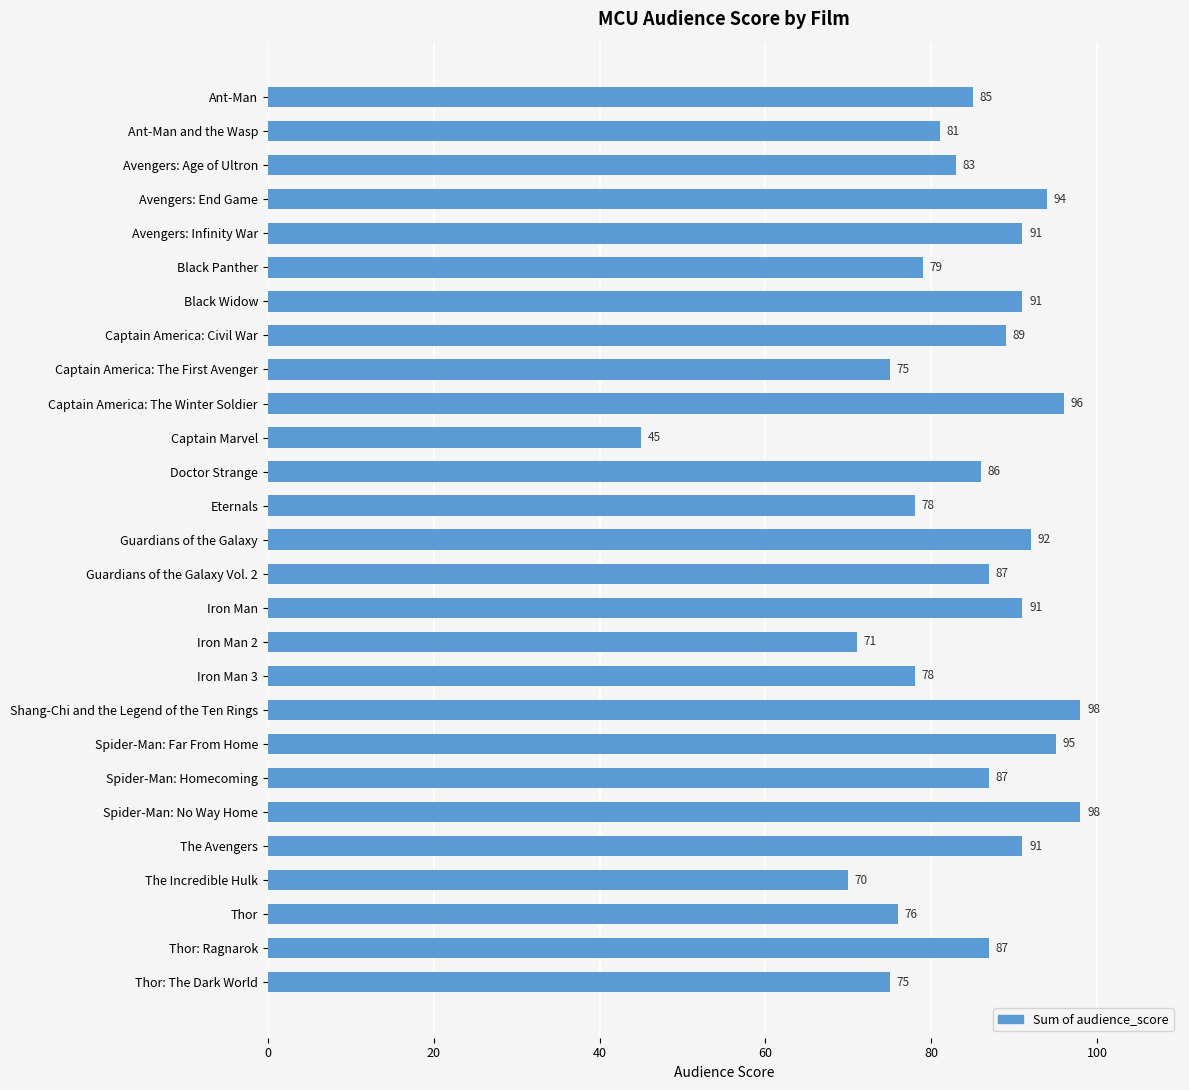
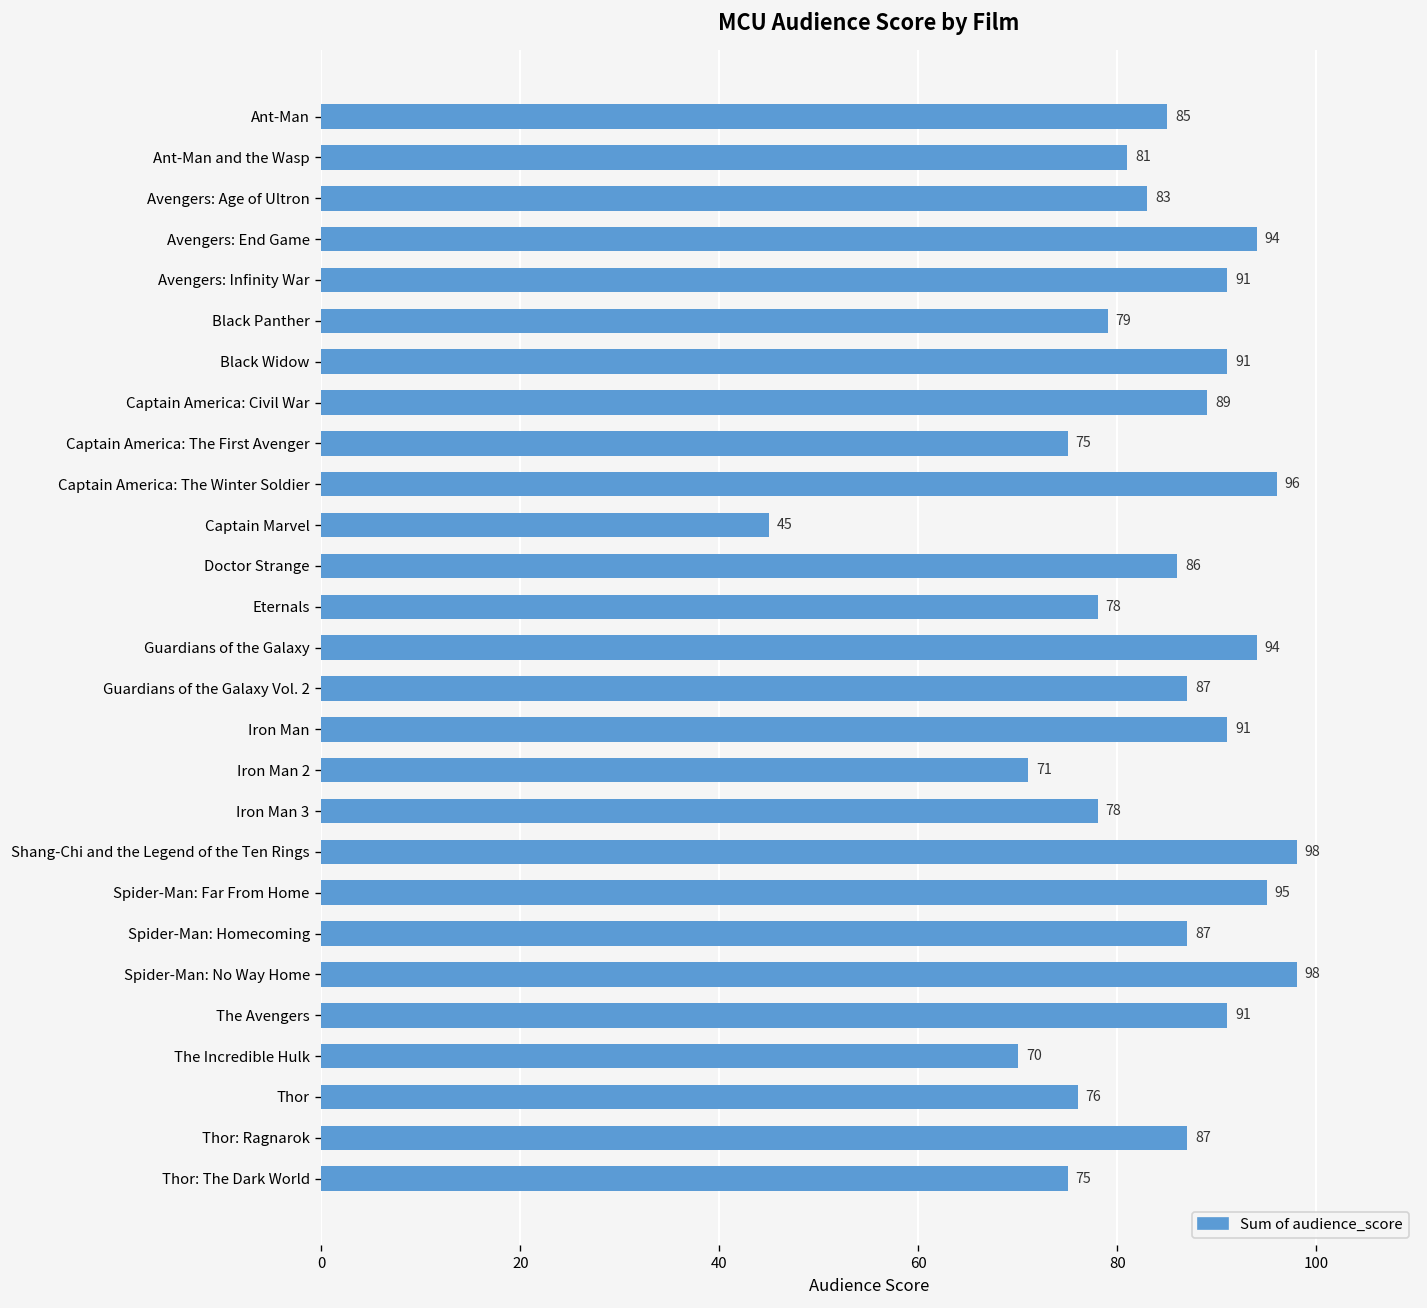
Guardians of the Galaxy: 92 -> 94
